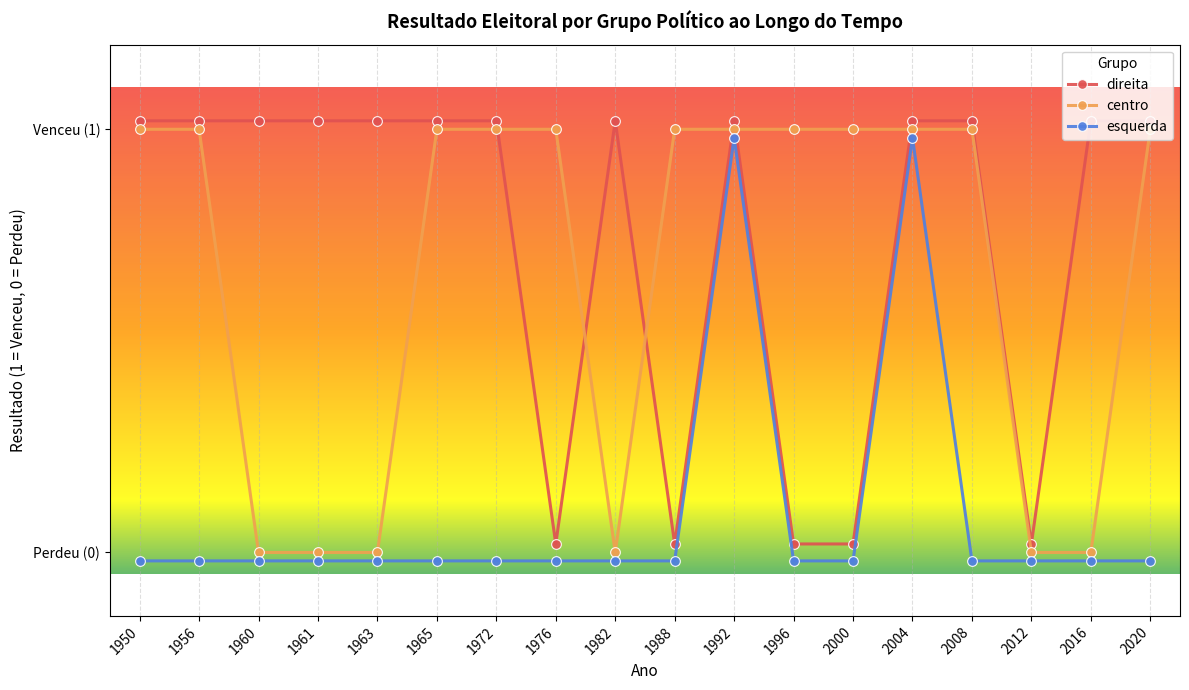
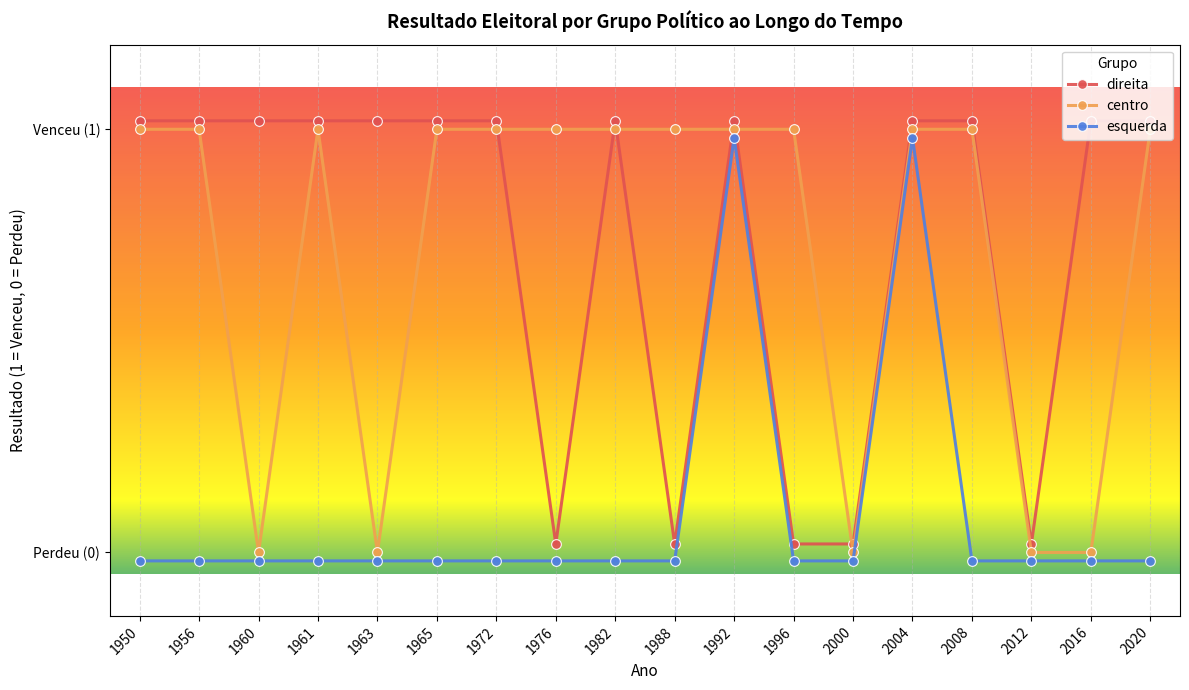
centro, 1961: Venceu (0) -> Venceu (1)
centro, 1982: Venceu (0) -> Venceu (1)
centro, 2000: Venceu (1) -> Venceu (0)
